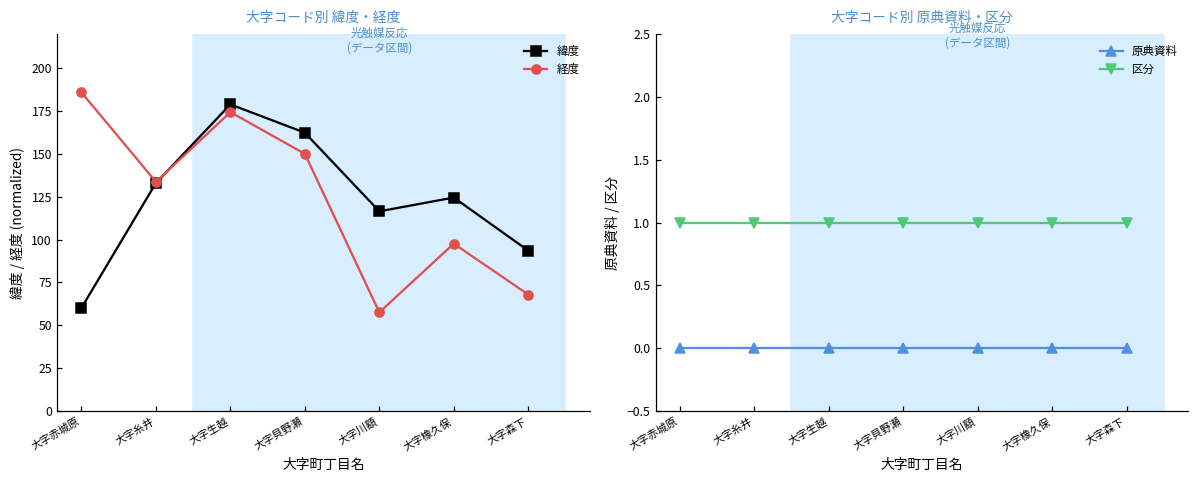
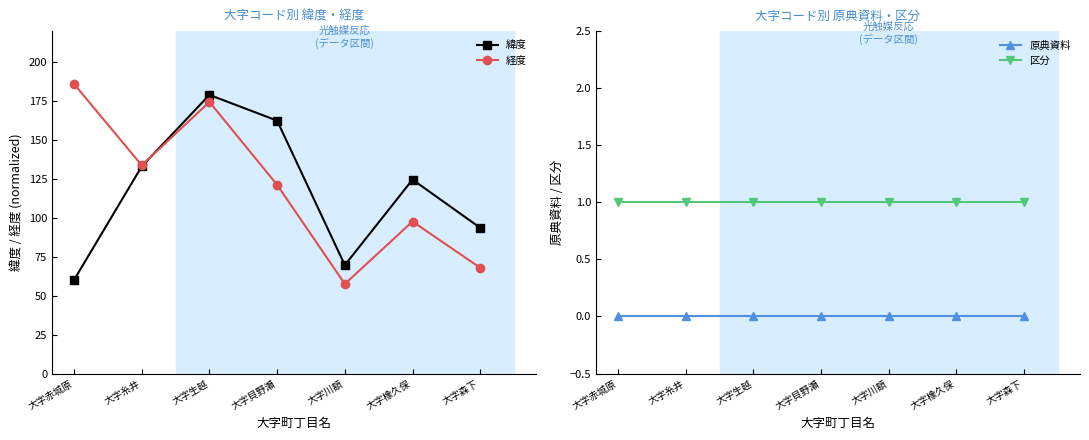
大字コード別 緯度・経度, 経度, 大字貝野瀬: 150 -> 121
大字コード別 緯度・経度, 緯度, 大字川額: 117 -> 70
